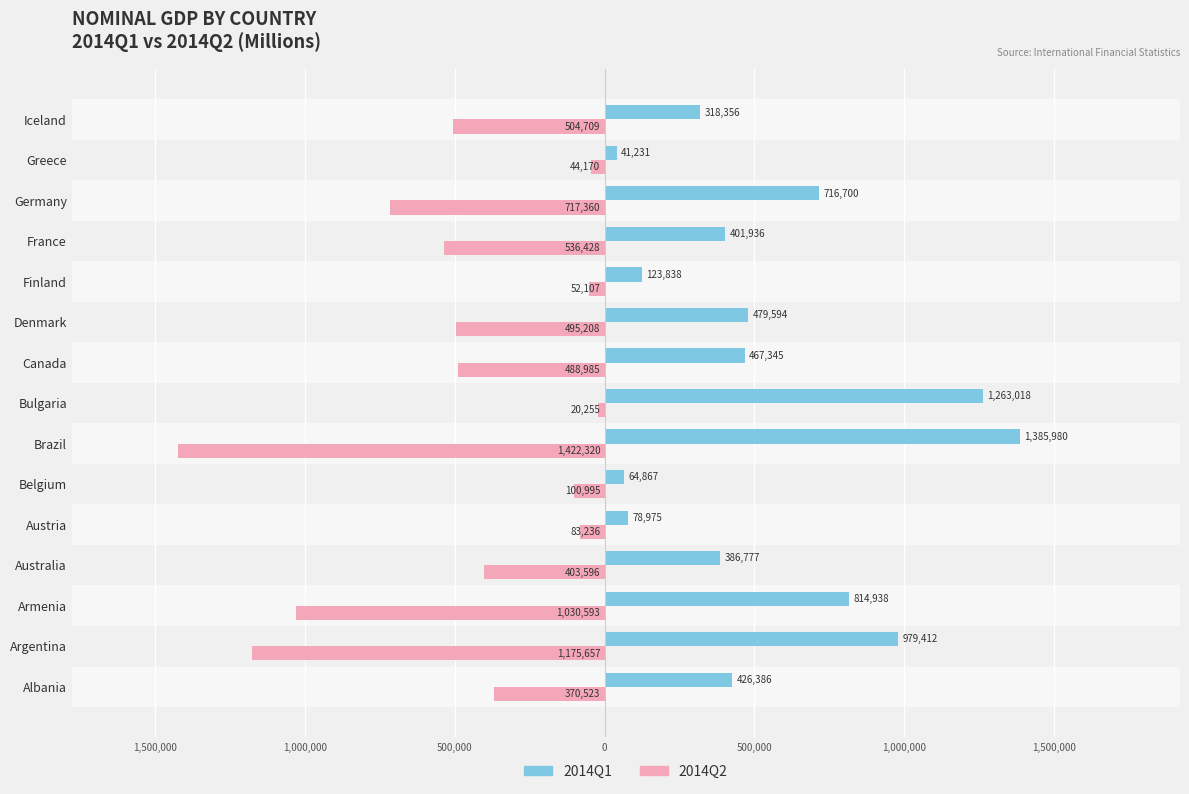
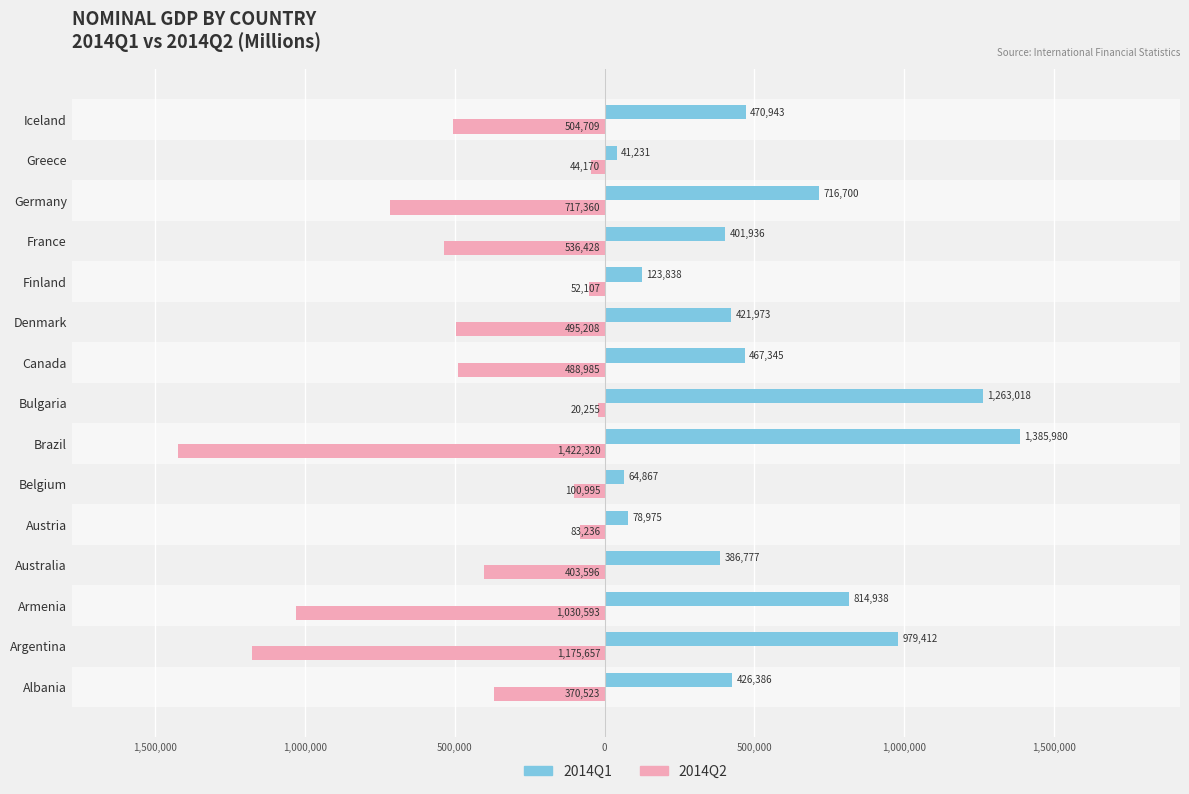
2014Q1, Iceland: 318,356 -> 470,943
2014Q1, Denmark: 479,594 -> 421,973
